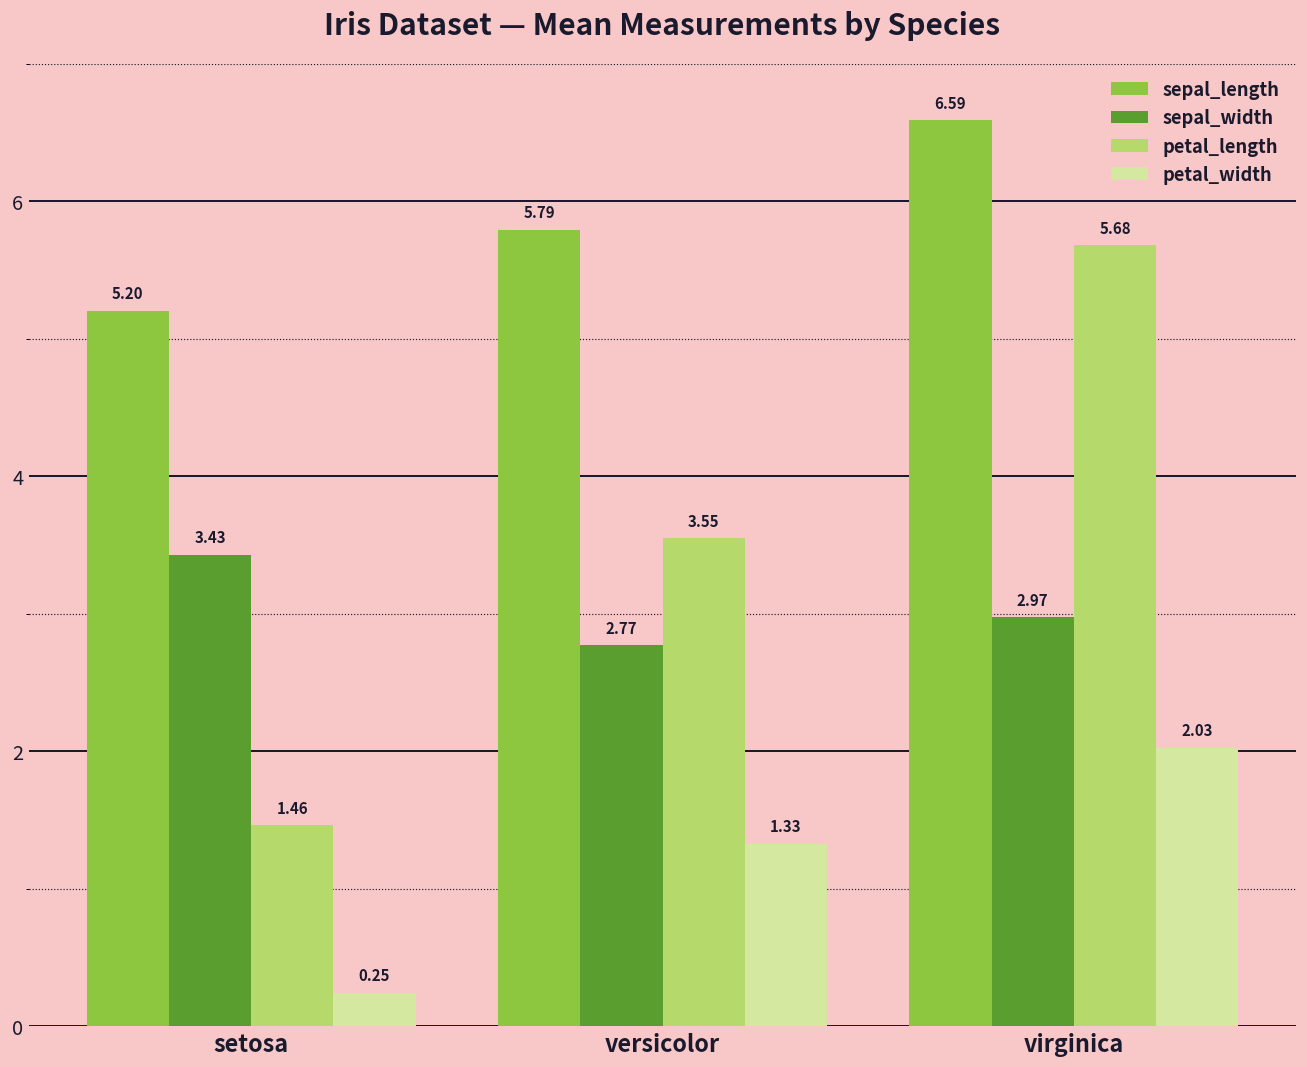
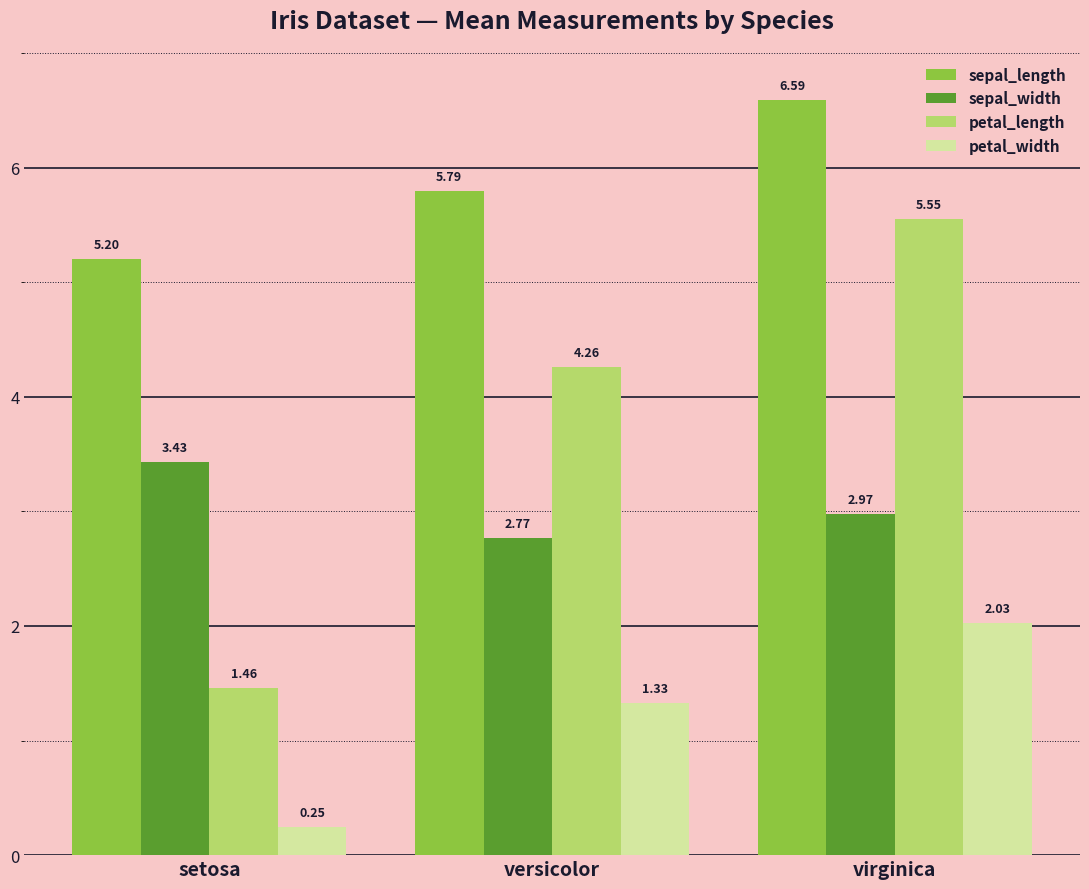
petal_length, versicolor: 3.55 -> 4.26
petal_length, virginica: 5.68 -> 5.55
